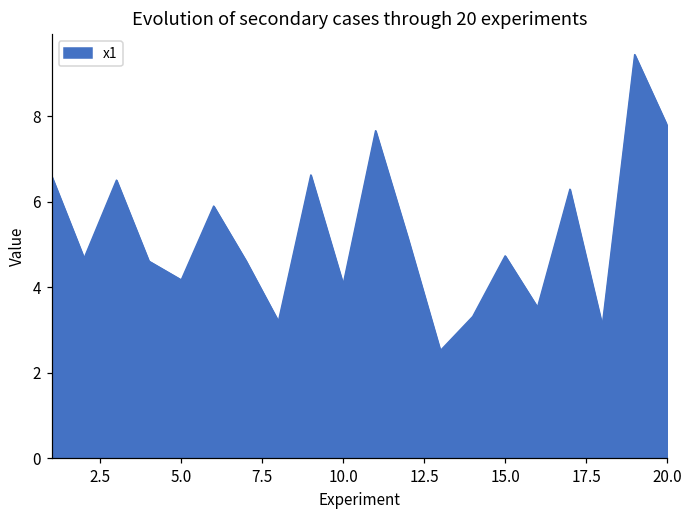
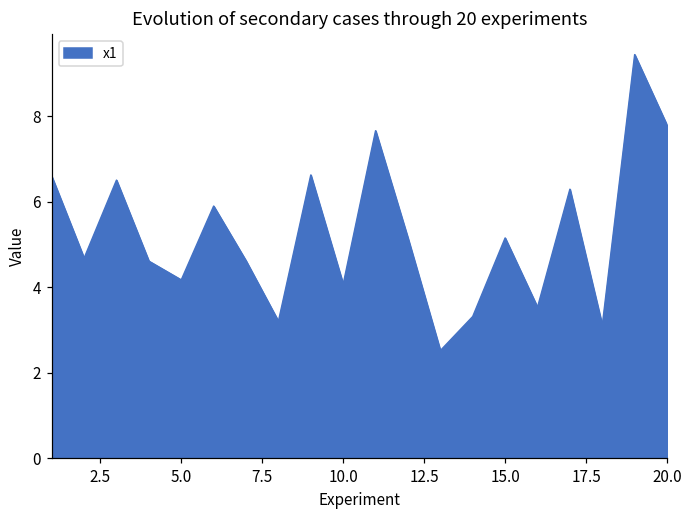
15.0: 4.7 -> 5.2
